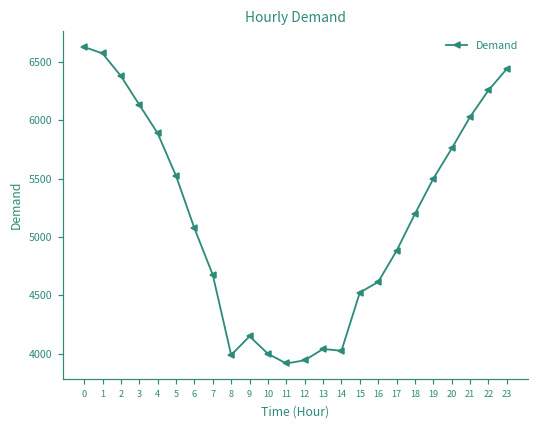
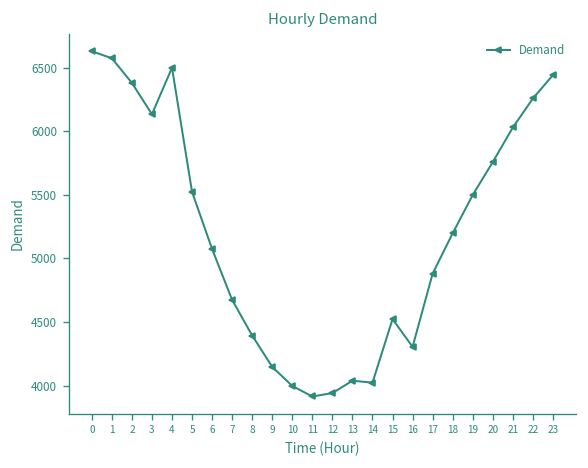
4: 5890 -> 6500
8: 3990 -> 4390
16: 4610 -> 4310
